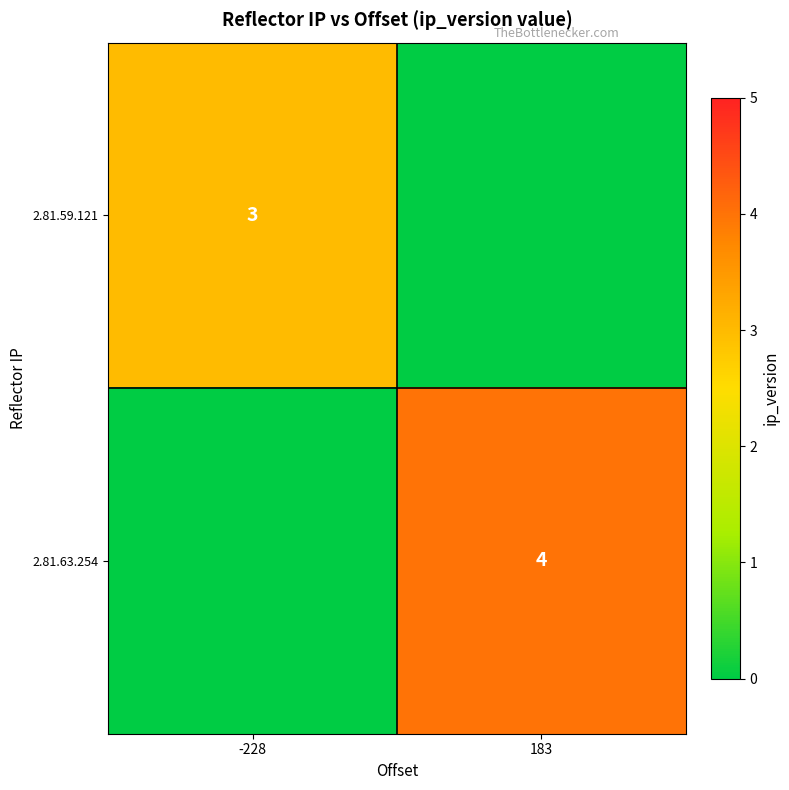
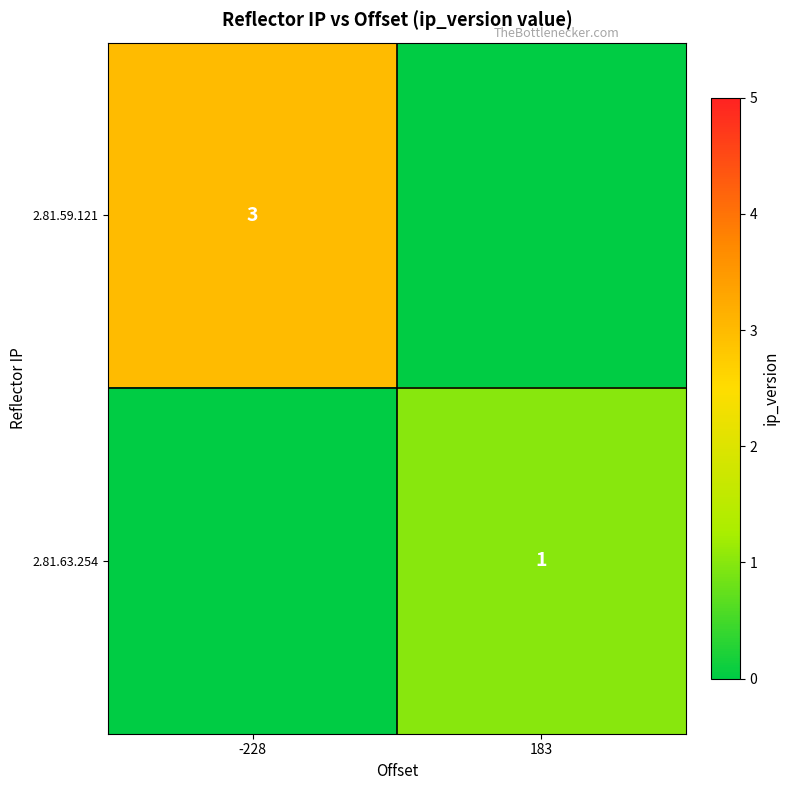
2.81.63.254, 183: 4 -> 1
